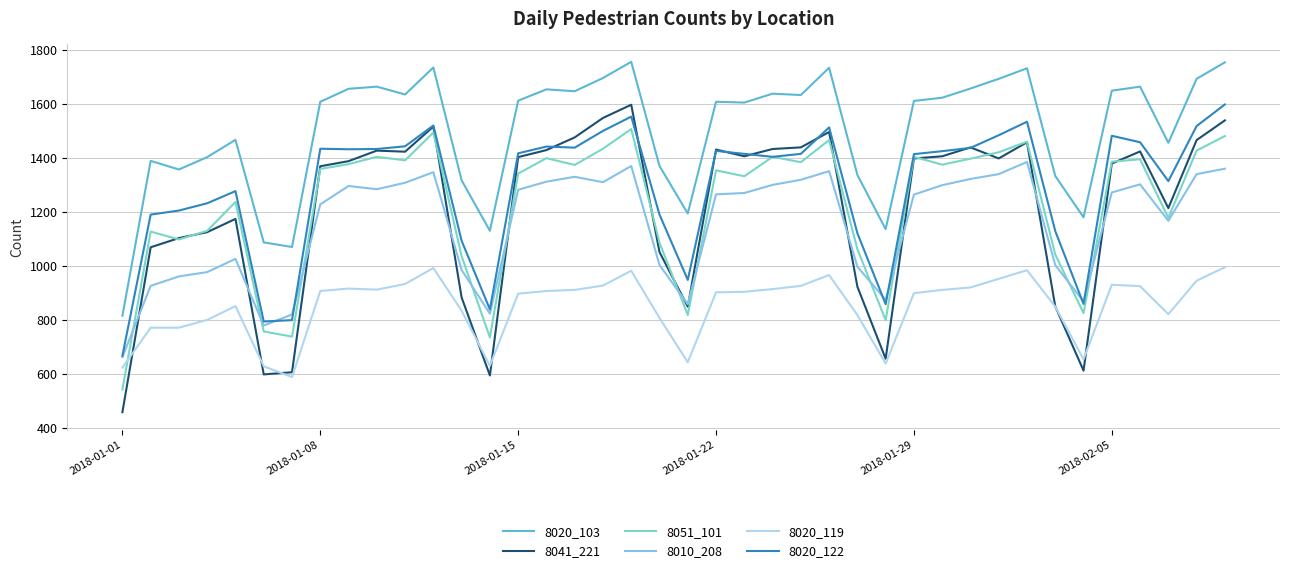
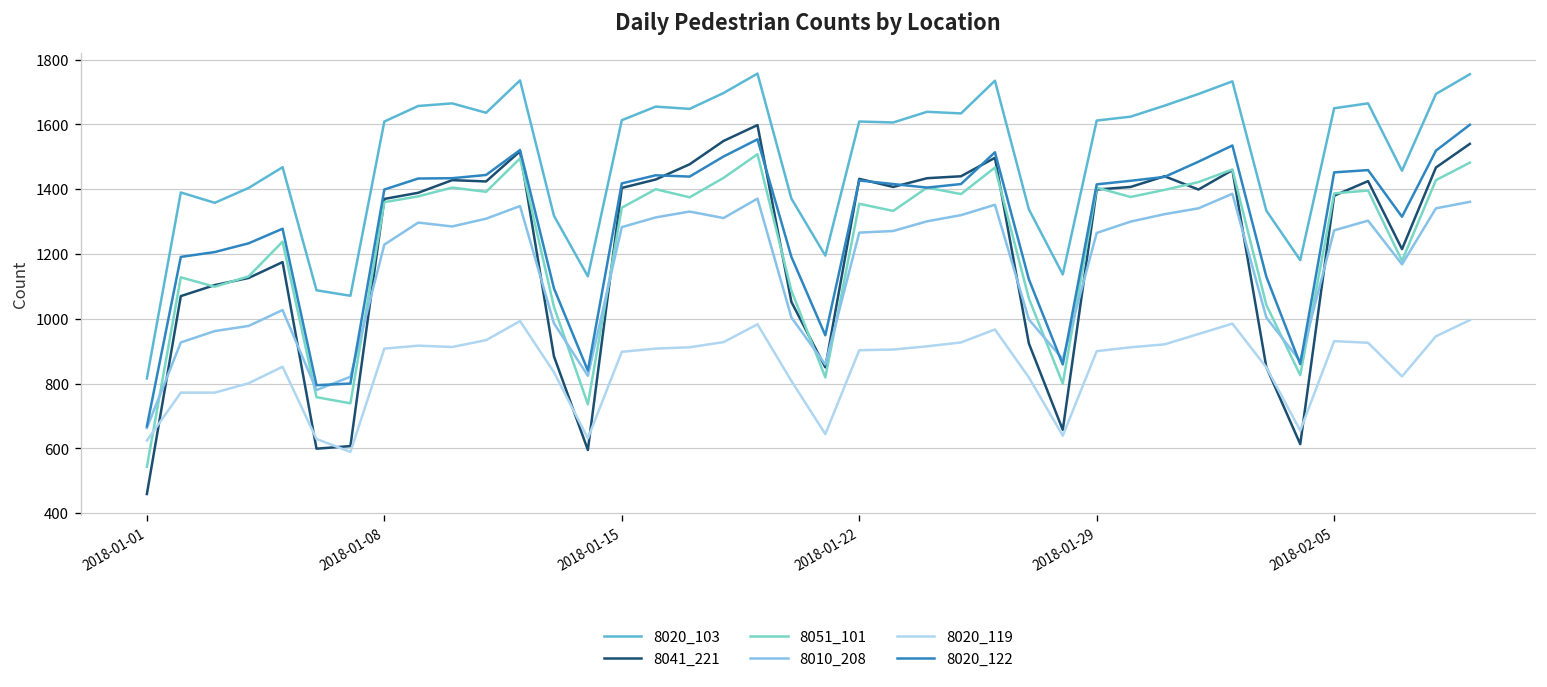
8020_122, 2018-01-08: 1440 -> 1400
8020_122, 2018-02-05: 1480 -> 1450
